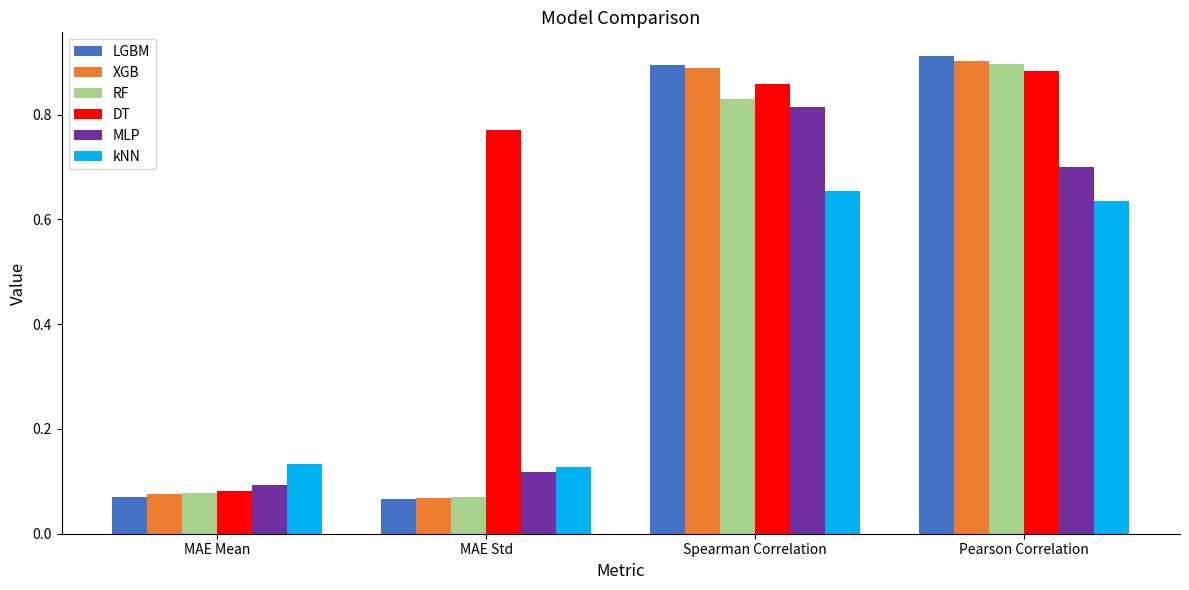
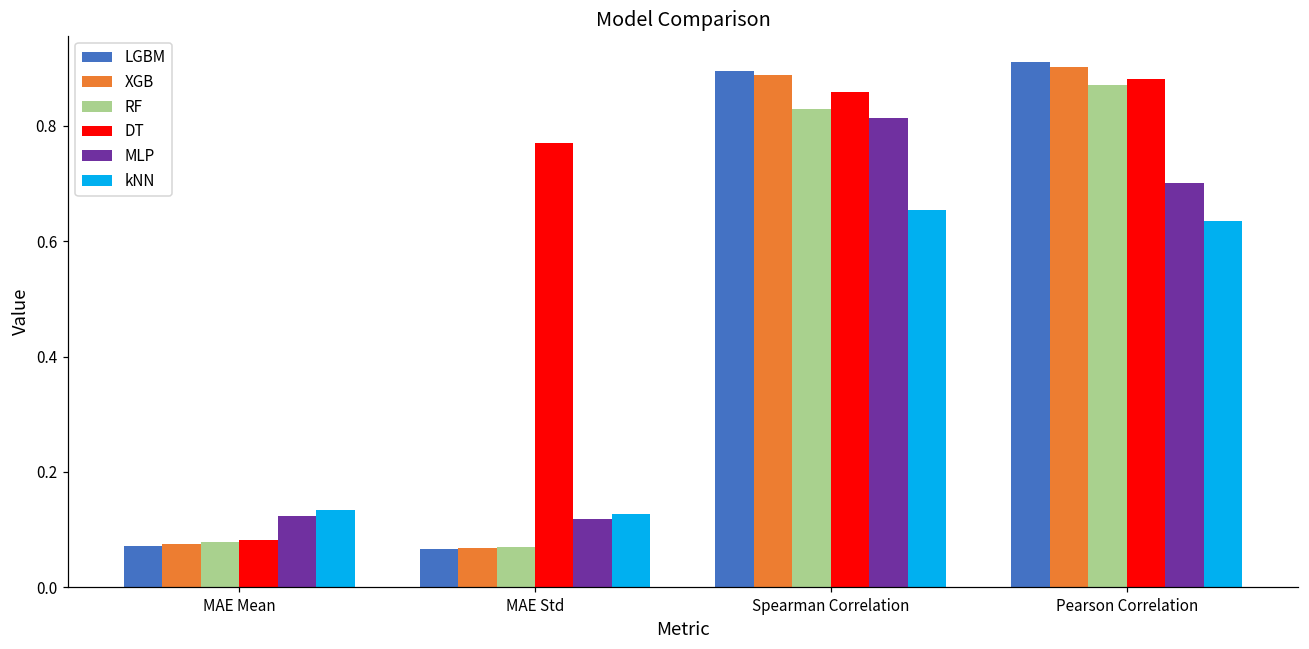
MLP, MAE Mean: 0.09 -> 0.12
RF, Pearson Correlation: 0.90 -> 0.87
